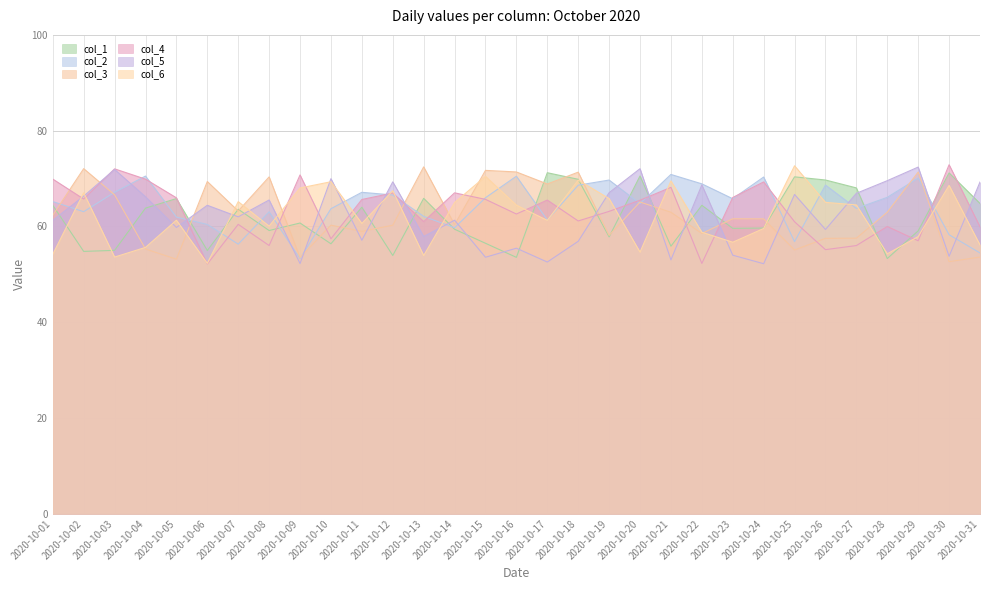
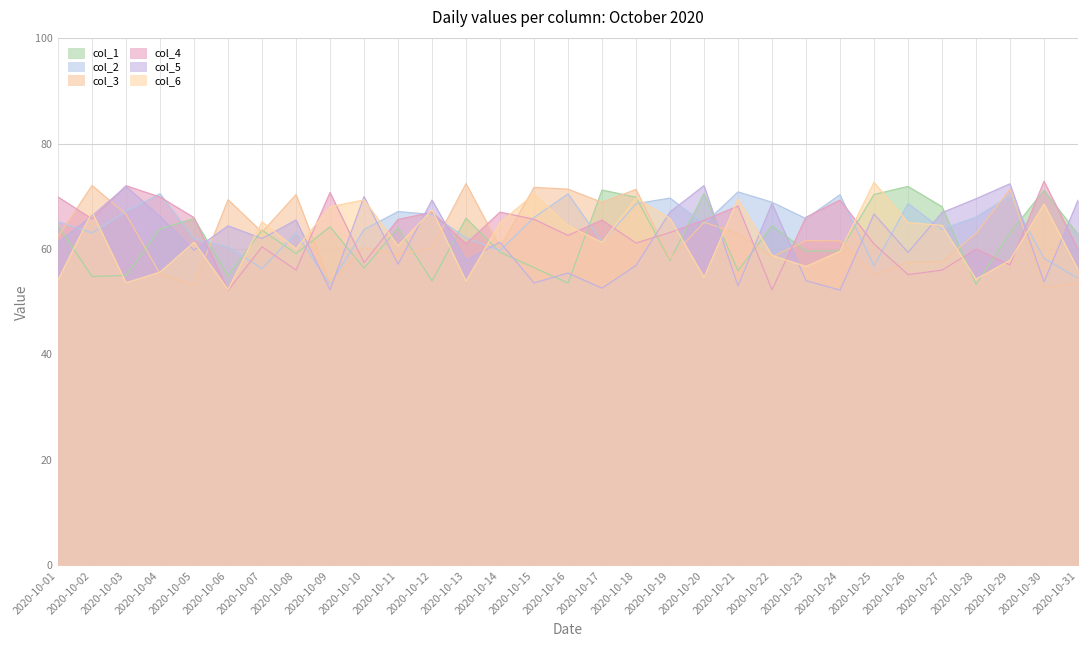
col_1, 2020-10-09: 61 -> 64
col_1, 2020-10-26: 70 -> 72
col_1, 2020-10-29: 59 -> 63
col_1, 2020-10-31: 65 -> 63
